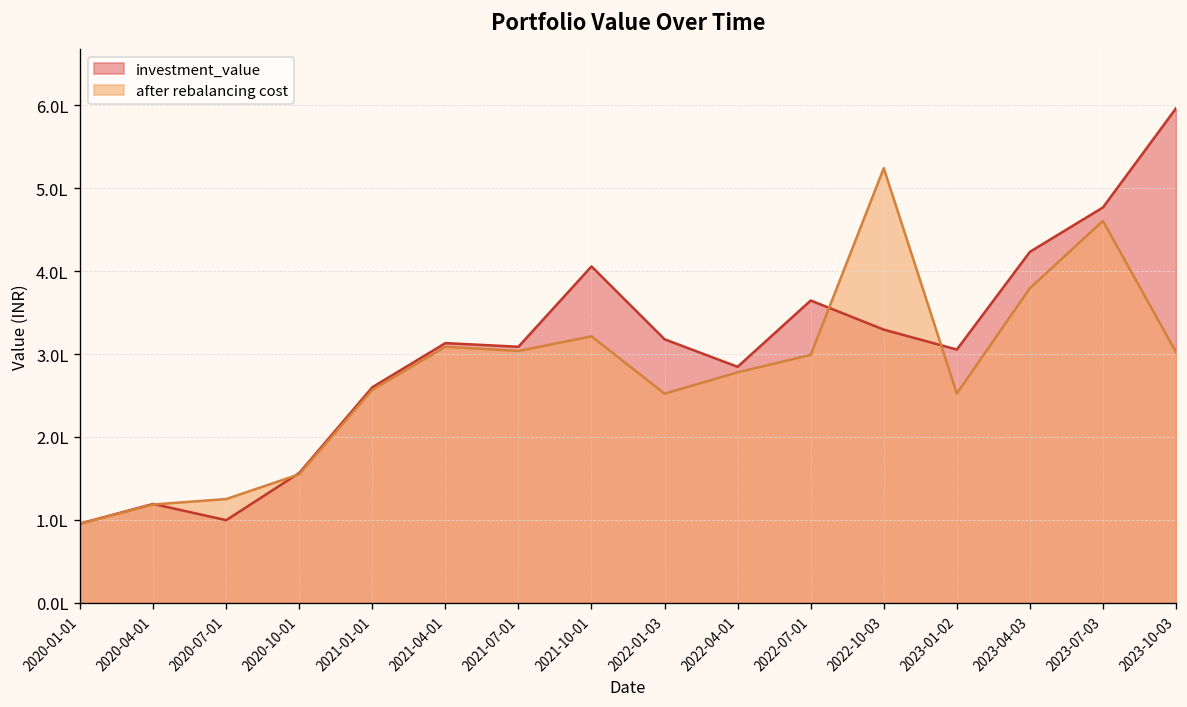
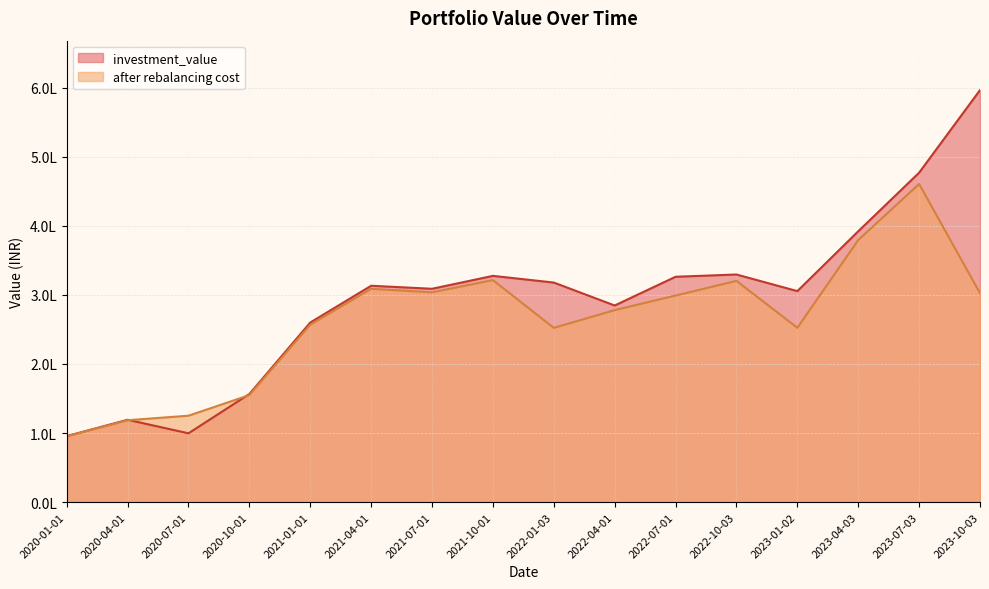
investment_value, 2021-10-01: 4.1L -> 3.3L
investment_value, 2022-07-01: 3.6L -> 3.3L
after rebalancing cost, 2022-10-03: 5.2L -> 3.2L
investment_value, 2023-04-03: 4.2L -> 3.9L
